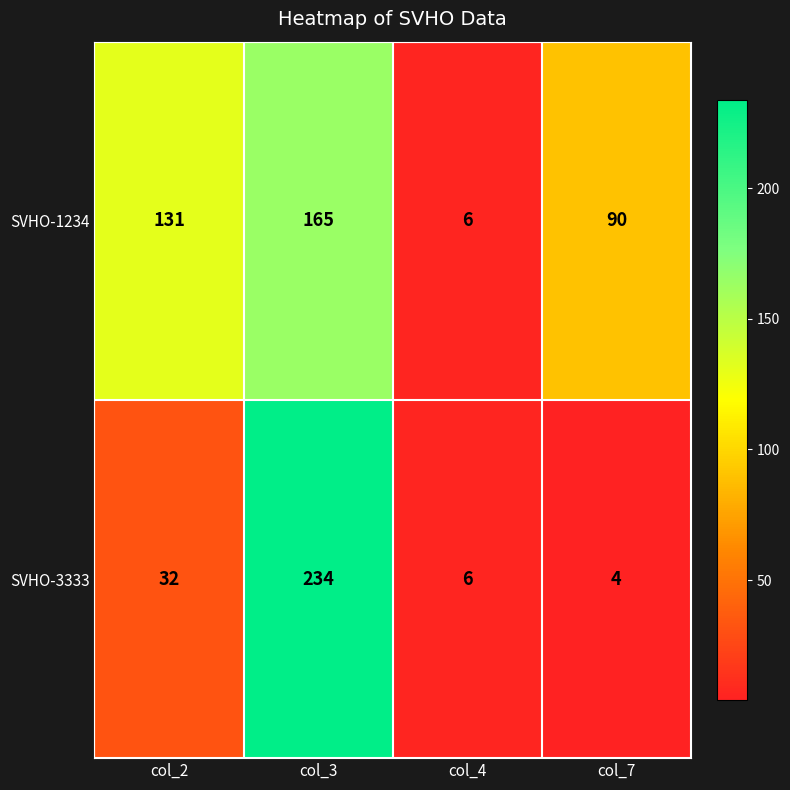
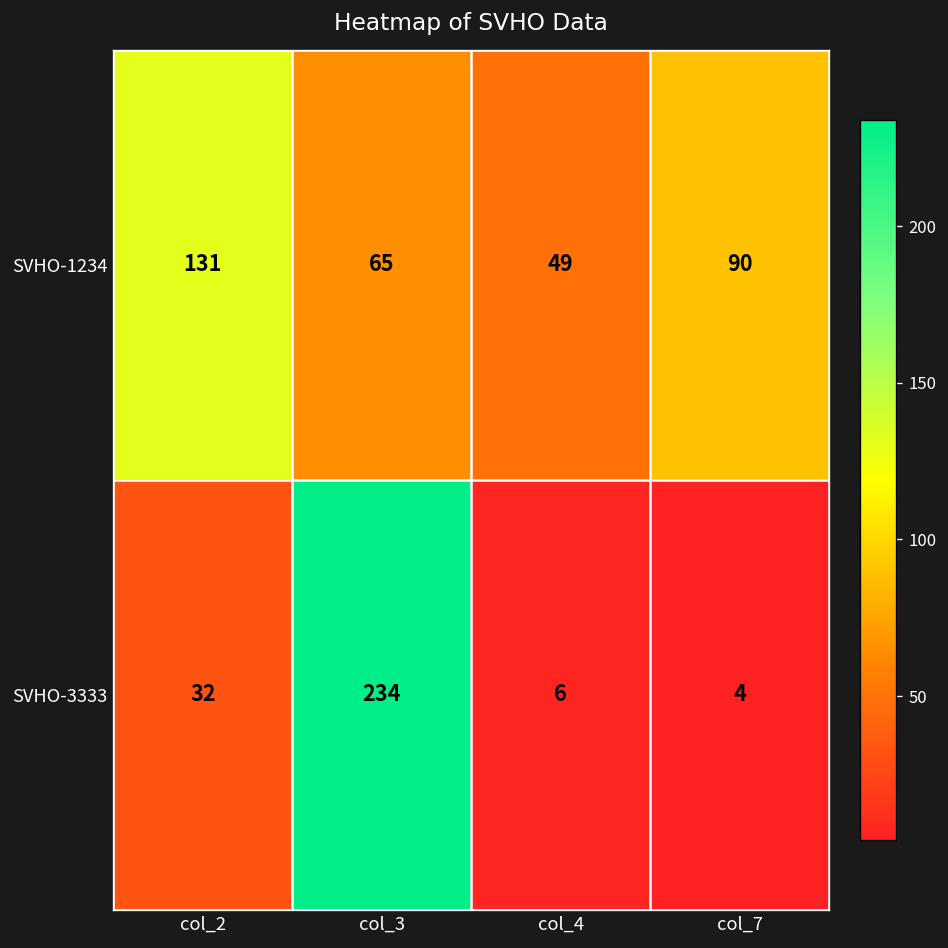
SVHO-1234, col_3: 165 -> 65
SVHO-1234, col_4: 6 -> 49
